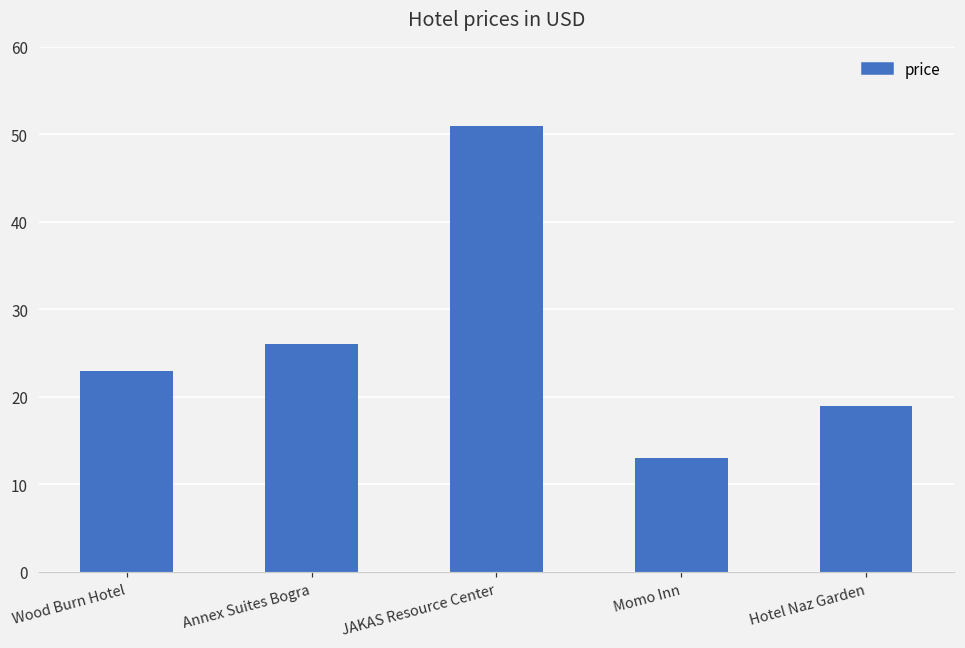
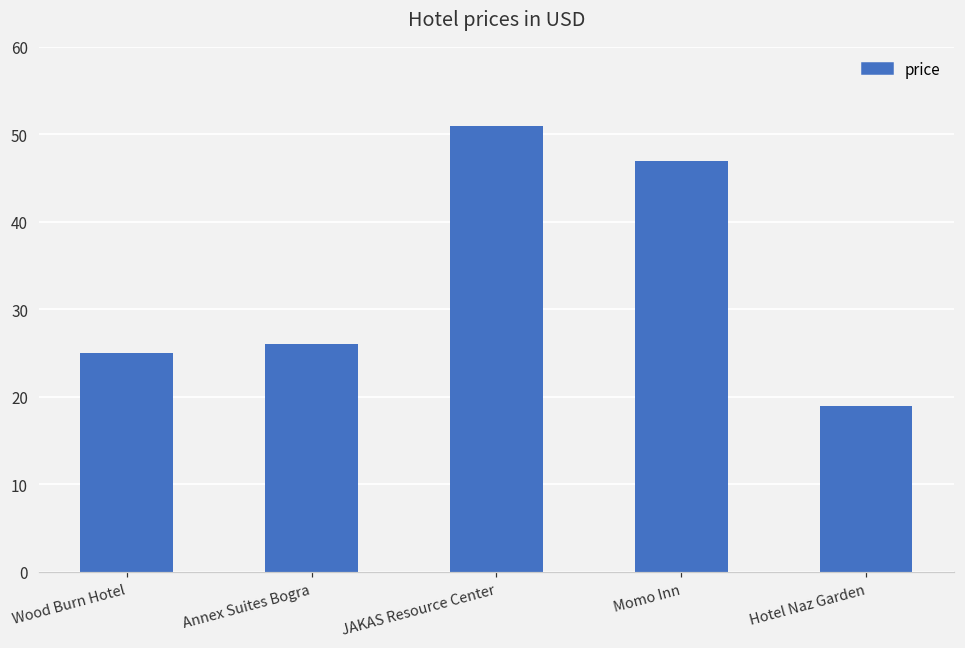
Wood Burn Hotel: 23 -> 25
Momo Inn: 13 -> 47
